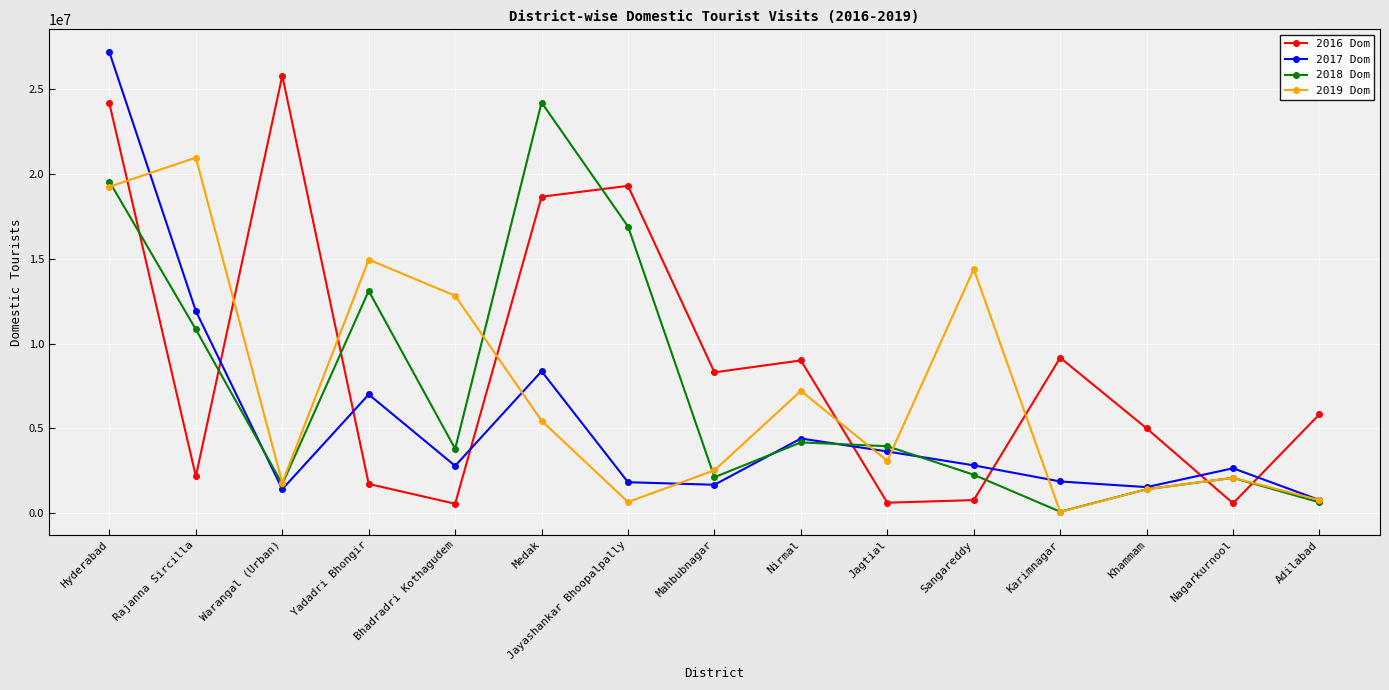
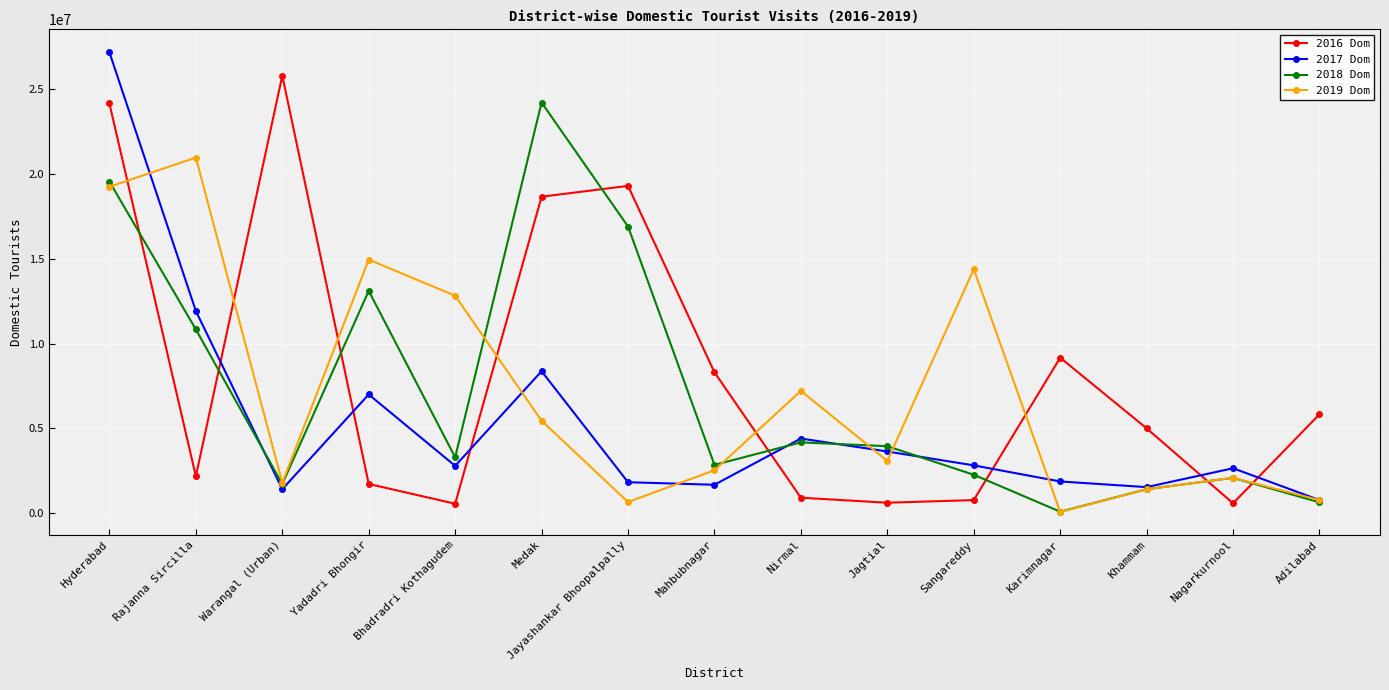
2018 Dom, Bhadradri Kothagudem: 3800000 -> 3300000
2018 Dom, Mahbubnagar: 2100000 -> 2900000
2016 Dom, Nirmal: 9000000 -> 900000
